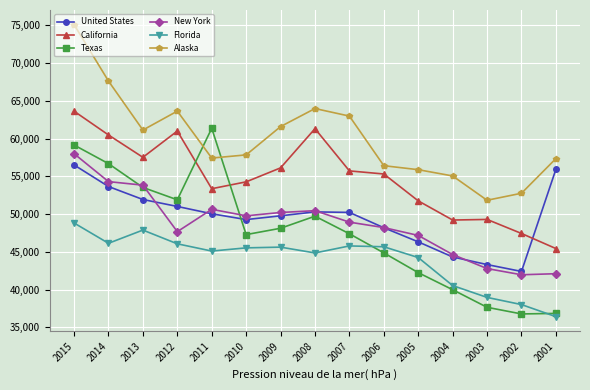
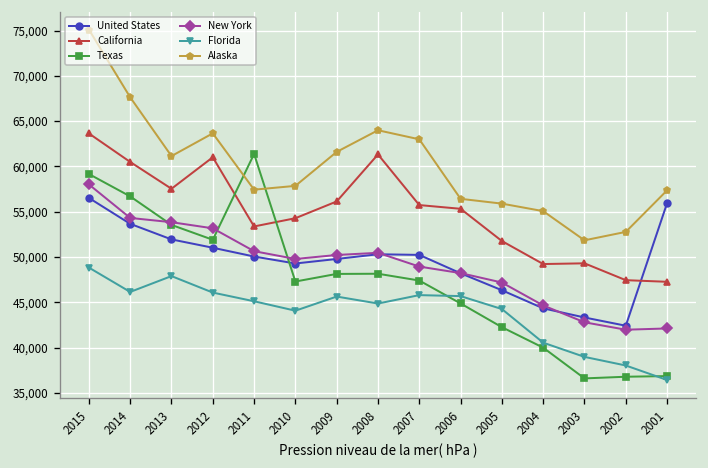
New York, 2012: 48,000 -> 53,000
Florida, 2010: 46,000 -> 44,000
Texas, 2008: 50,000 -> 48,000
Texas, 2003: 38,000 -> 37,000
California, 2001: 45,000 -> 47,000
